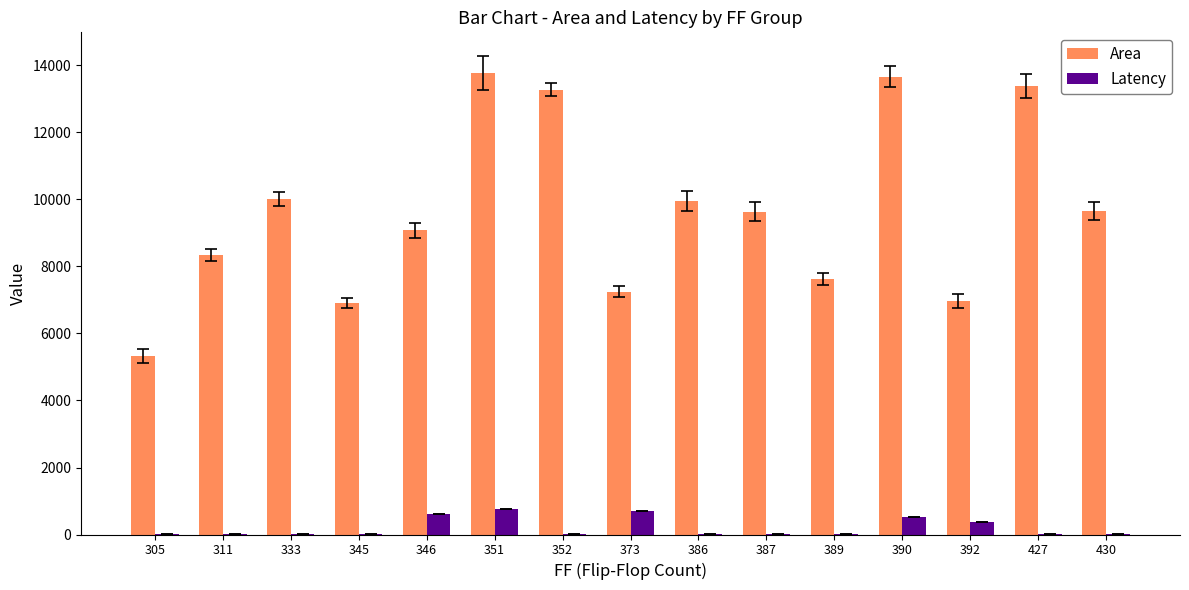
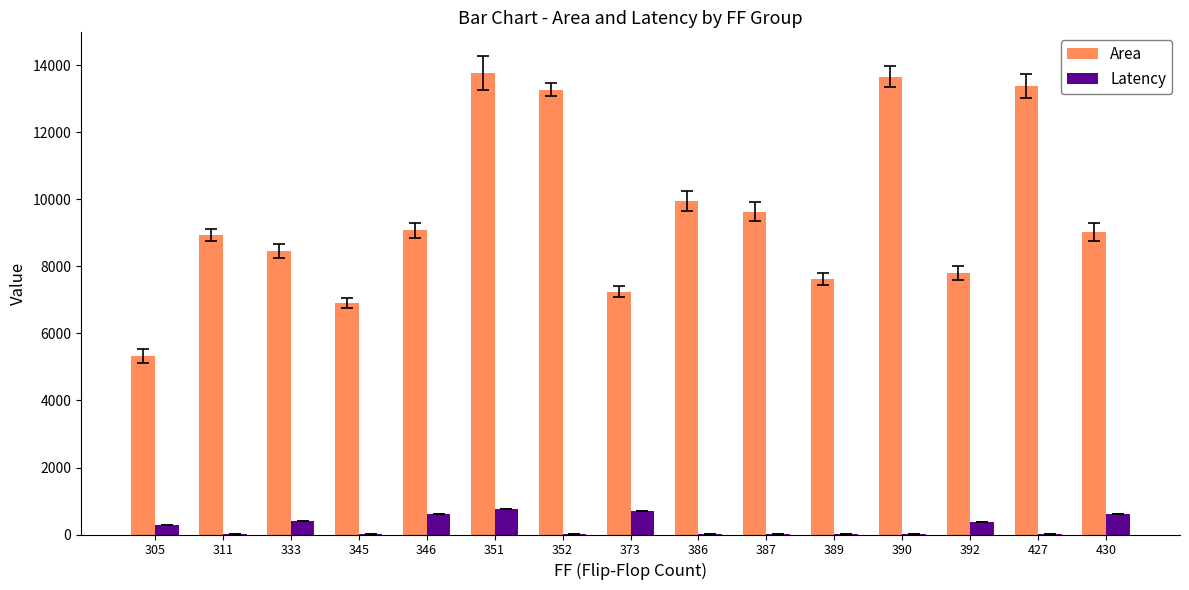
Latency, 305: 0 -> 300
Area, 311: 8300 -> 9000
Area, 333: 10000 -> 8500
Latency, 333: 0 -> 400
Latency, 390: 500 -> 0
Area, 392: 7000 -> 7800
Area, 430: 9700 -> 9000
Latency, 430: 0 -> 600
